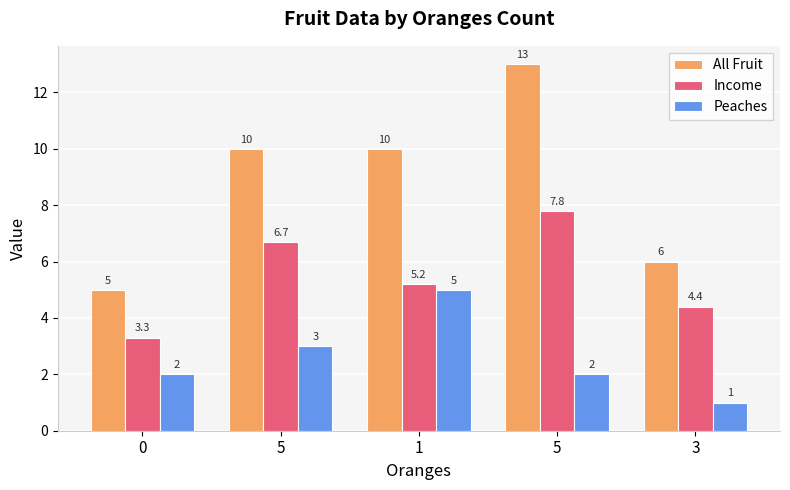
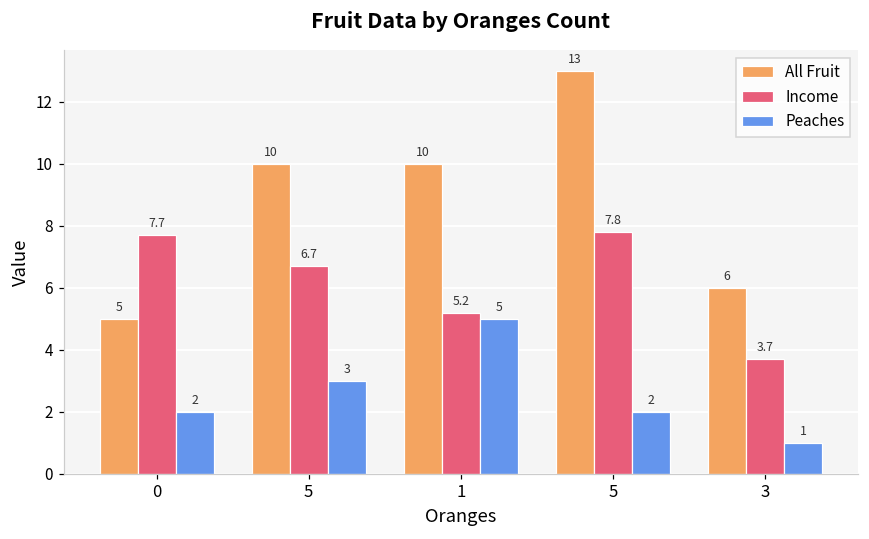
Income, 0: 3.3 -> 7.7
Income, 3: 4.4 -> 3.7
